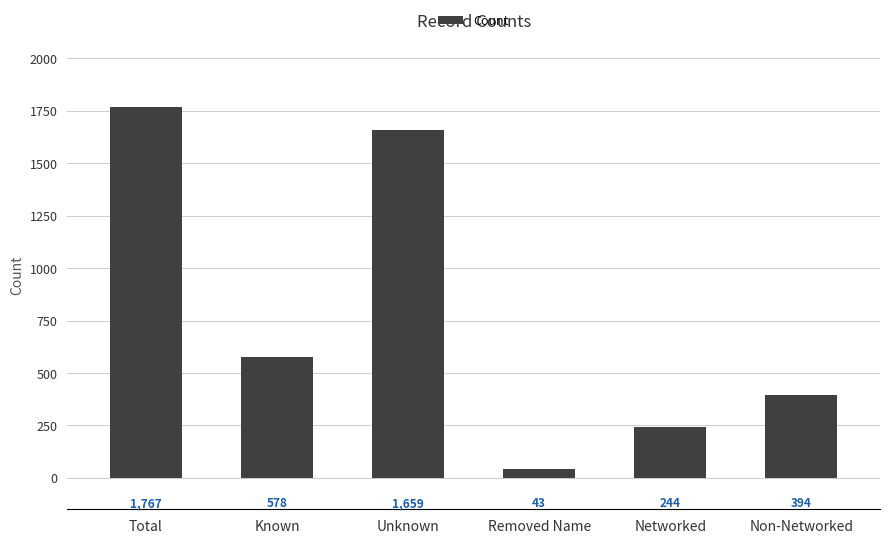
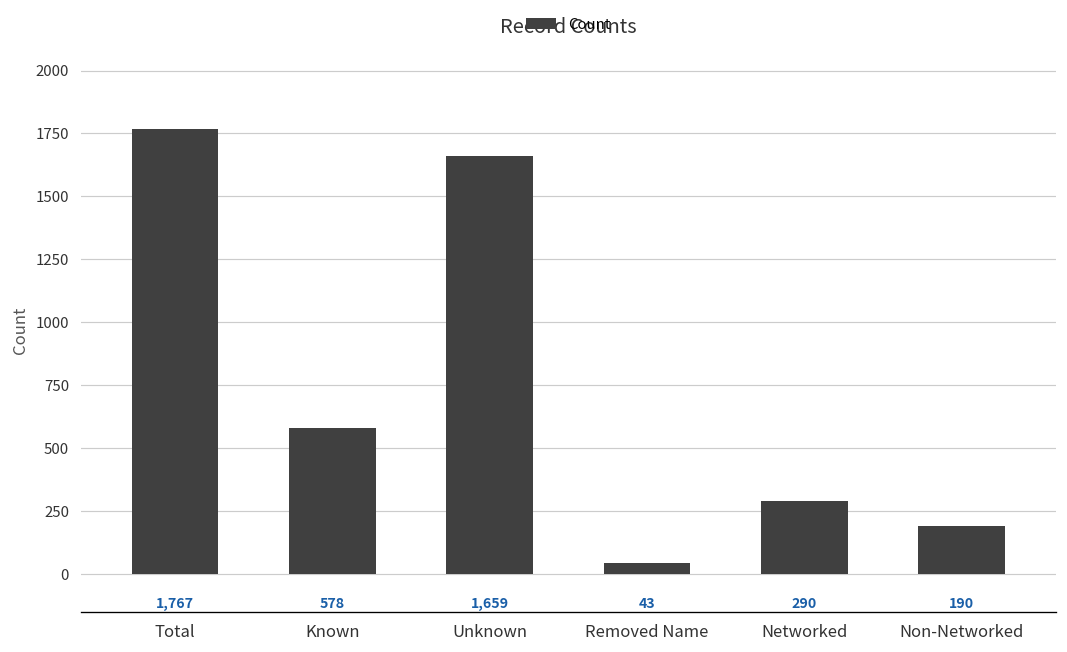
Networked: 244 -> 290
Non-Networked: 394 -> 190
